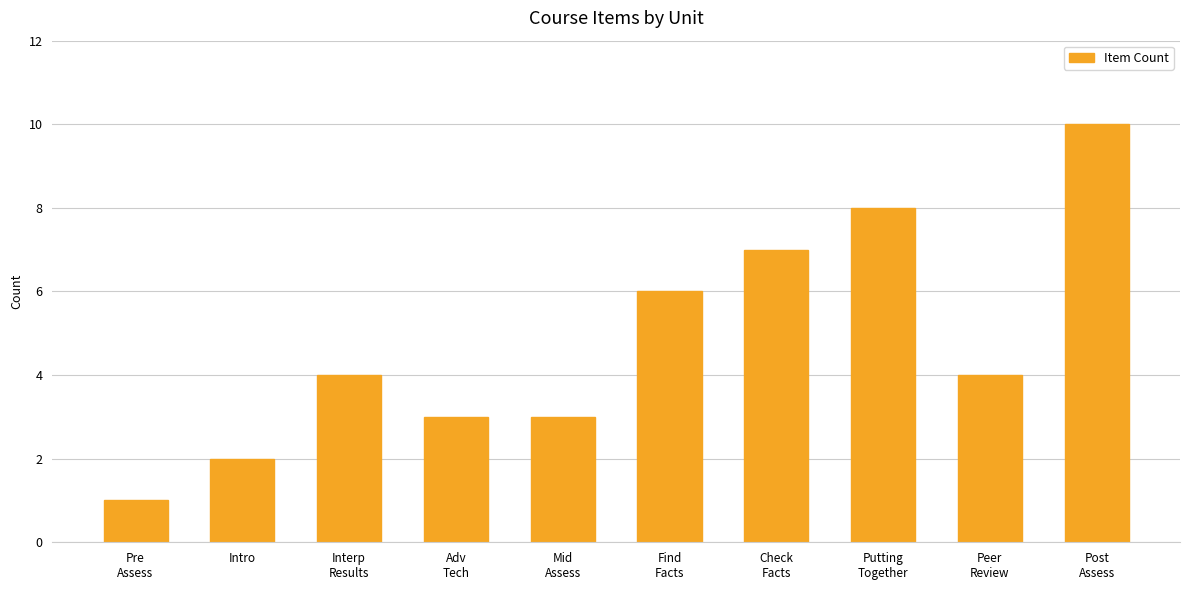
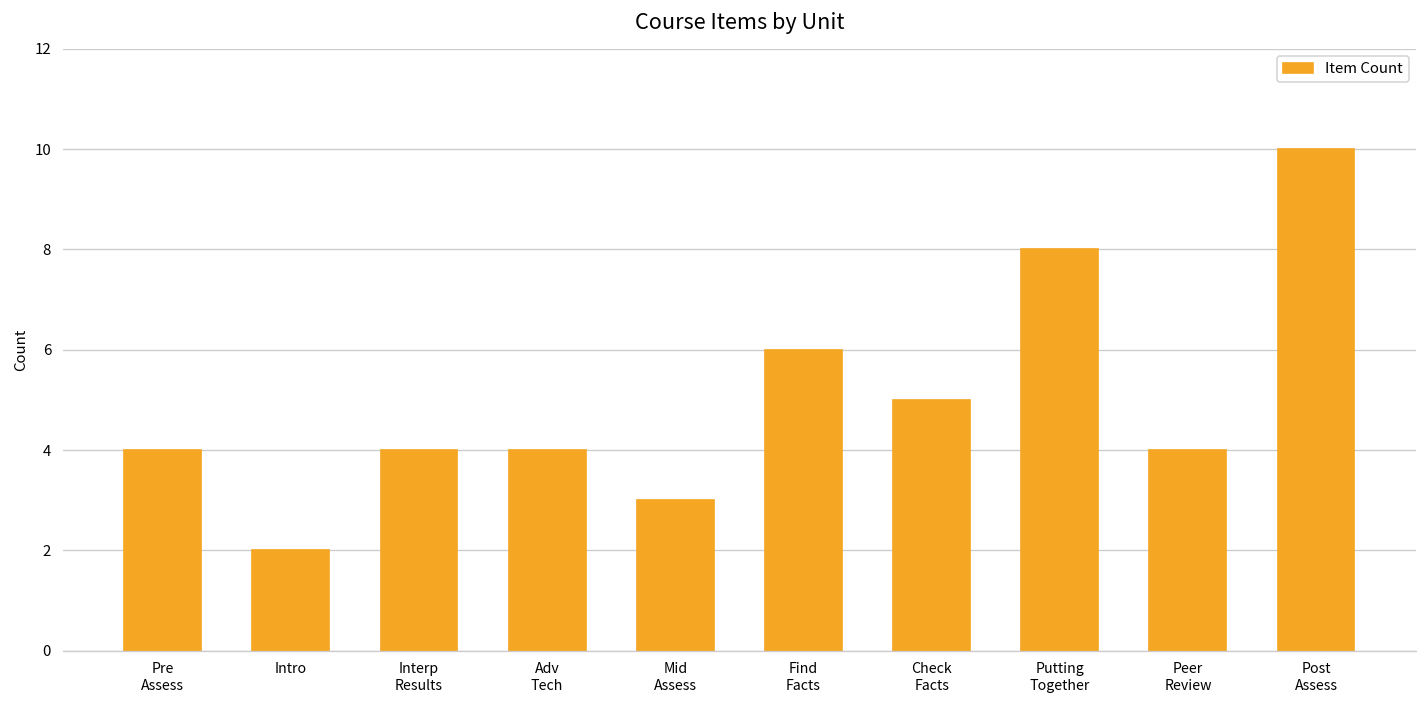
Pre Assess: 1 -> 4
Adv Tech: 3 -> 4
Check Facts: 7 -> 5
